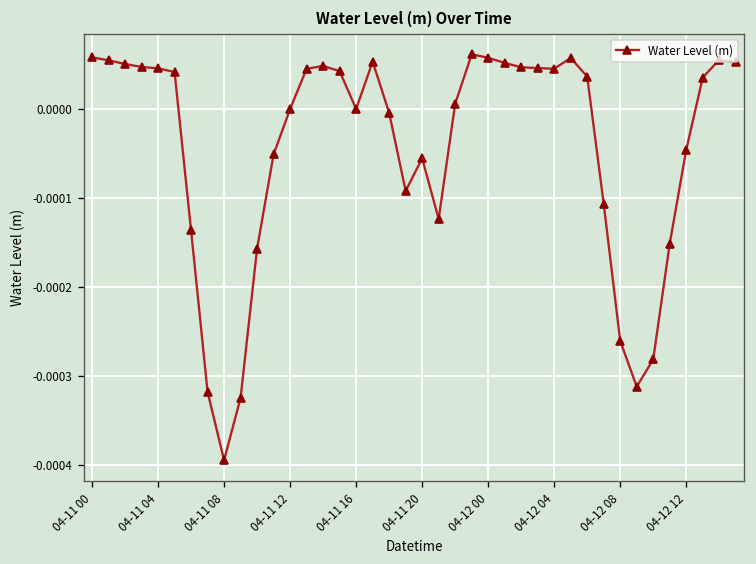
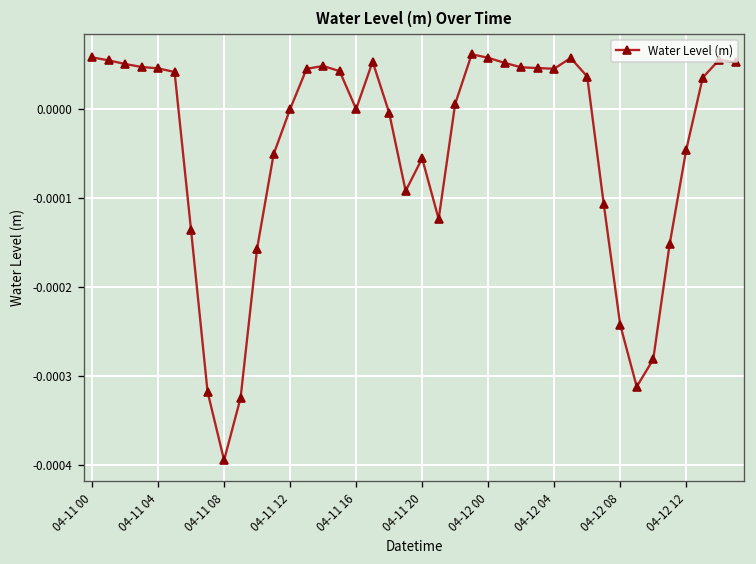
04-12 08: -0.00026 -> -0.00024
